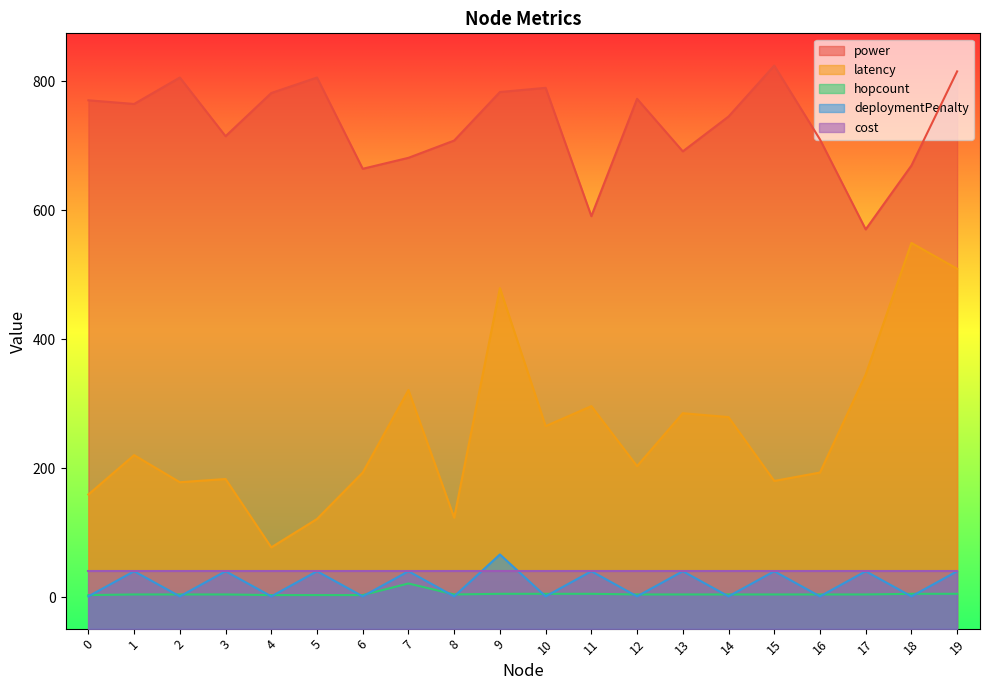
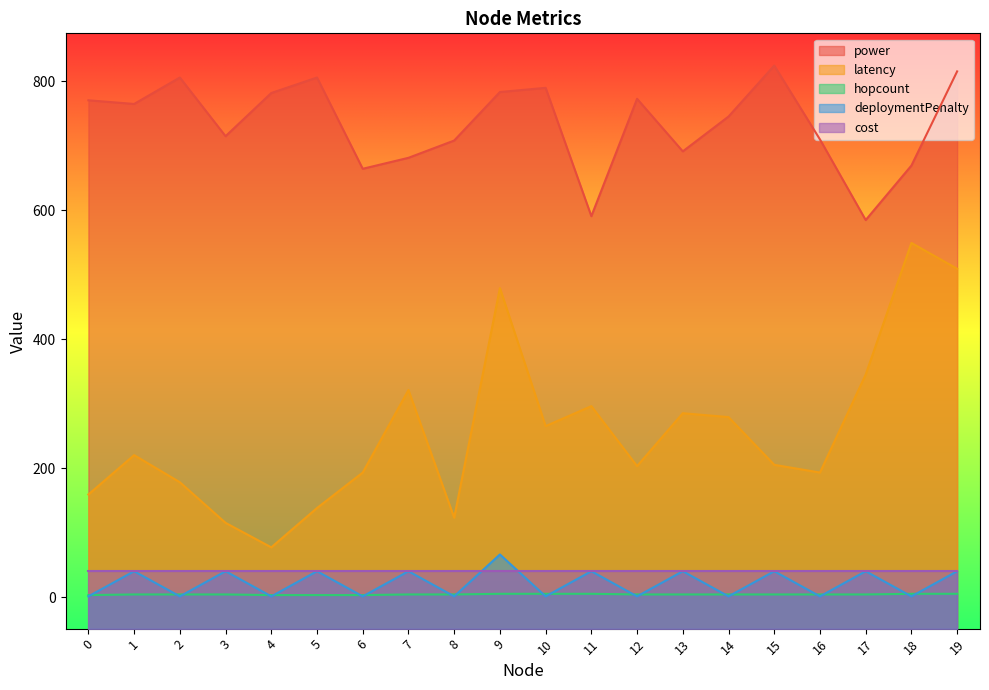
latency, 3: 180 -> 120
latency, 5: 120 -> 140
hopcount, 7: 20 -> 0
latency, 15: 180 -> 210
power, 17: 570 -> 580
